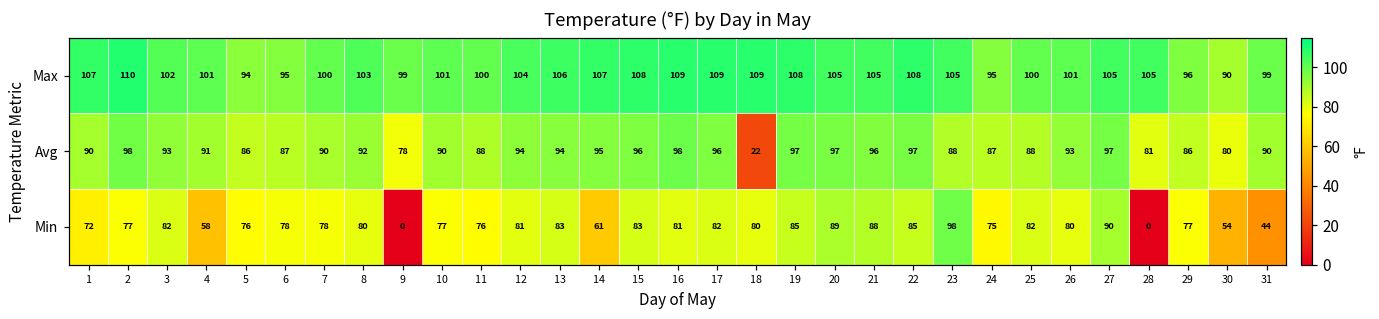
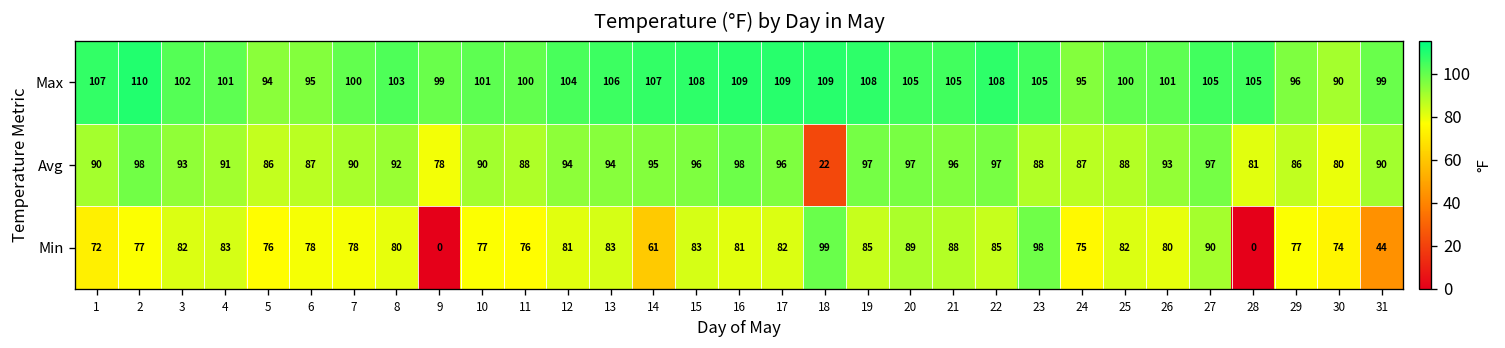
Min, 4: 58 -> 83
Min, 18: 80 -> 99
Min, 30: 54 -> 74
